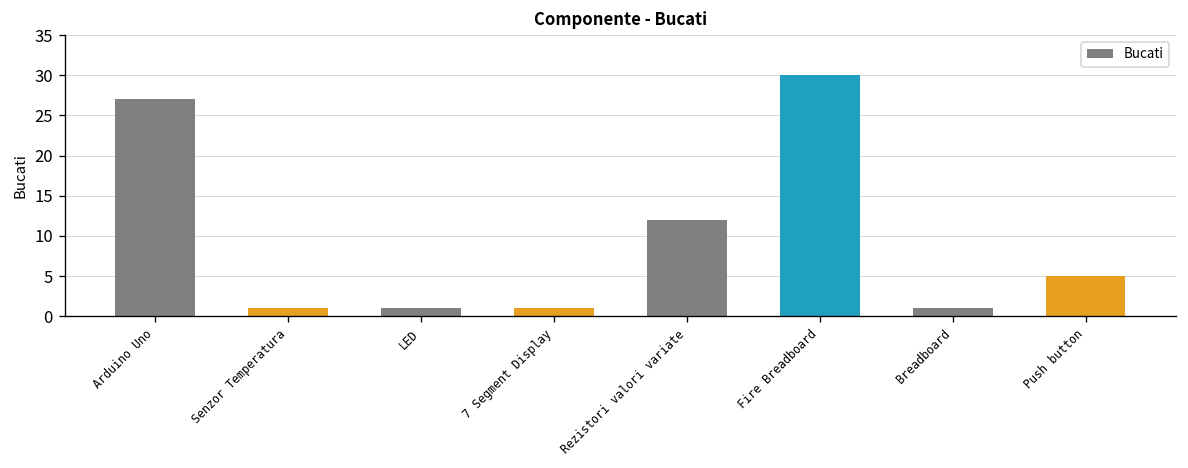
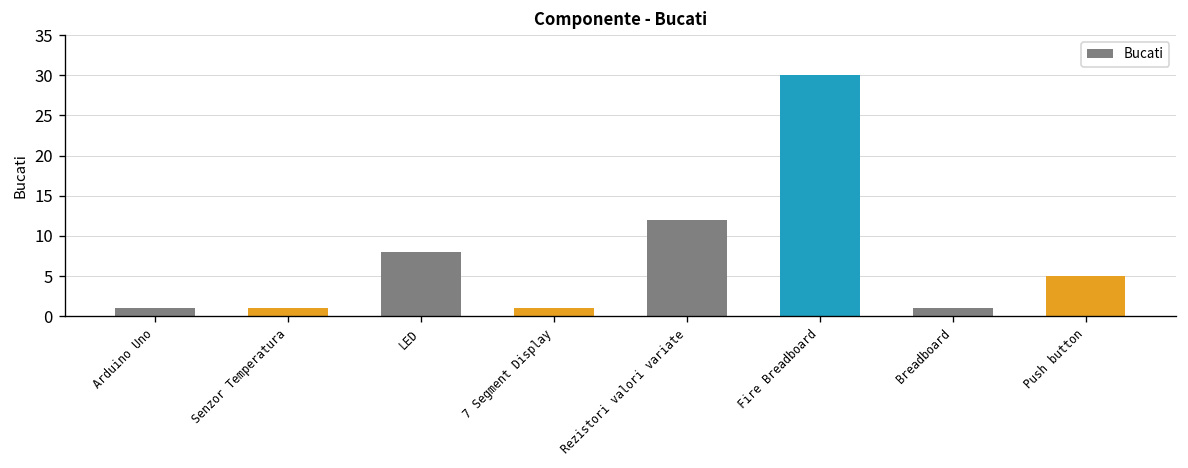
Arduino Uno: 27 -> 1
LED: 1 -> 8
